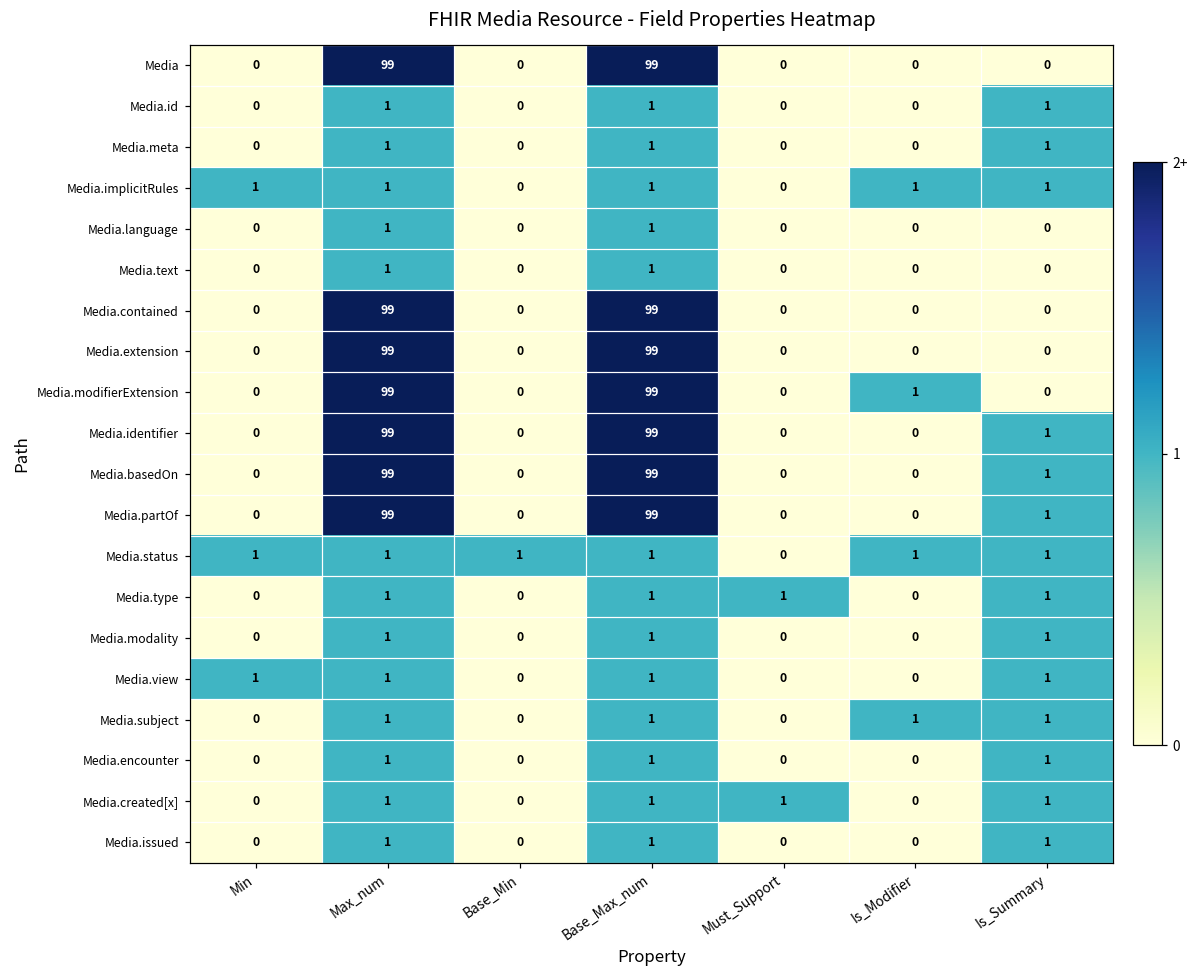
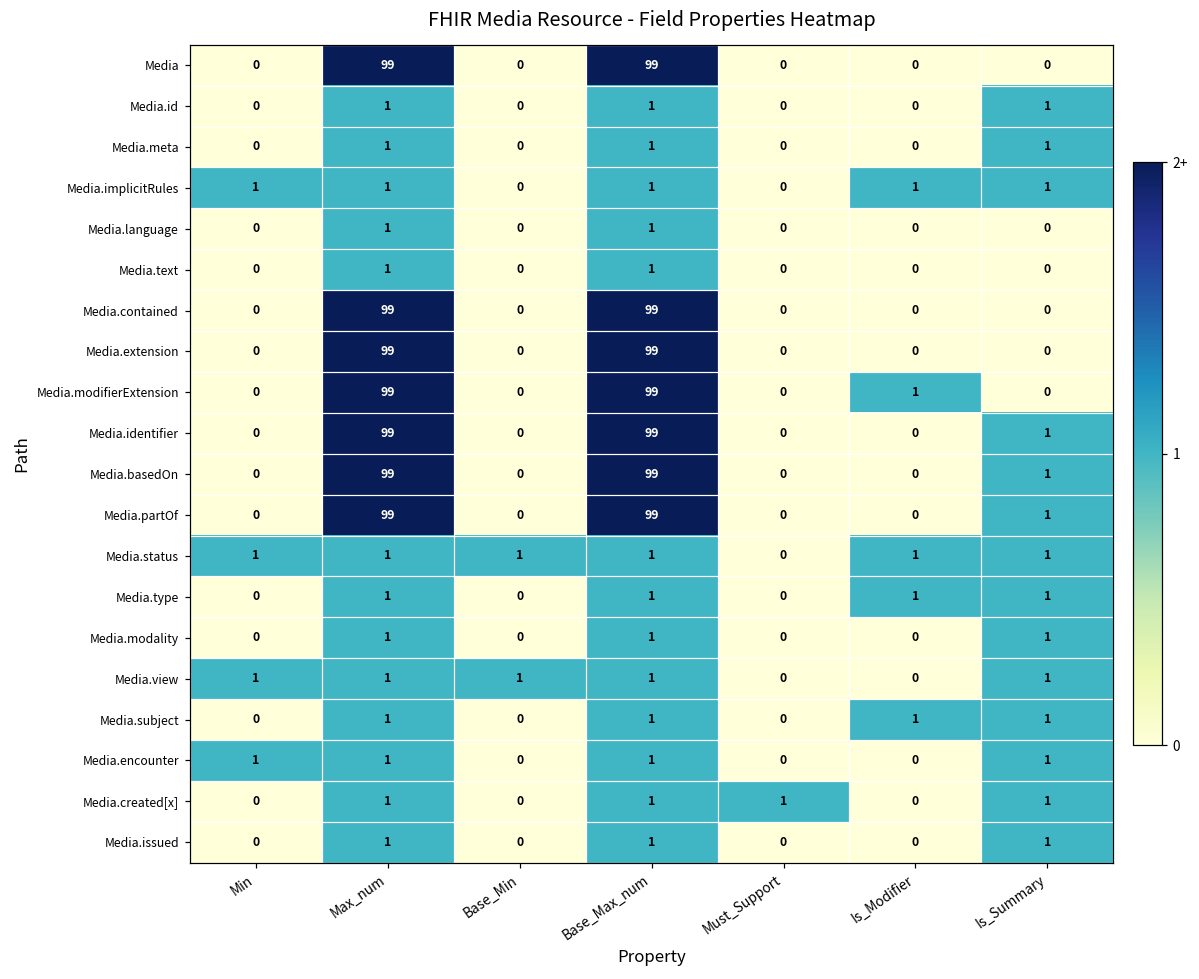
Media.type, Must_Support: 1 -> 0
Media.type, Is_Modifier: 0 -> 1
Media.view, Base_Min: 0 -> 1
Media.encounter, Min: 0 -> 1
